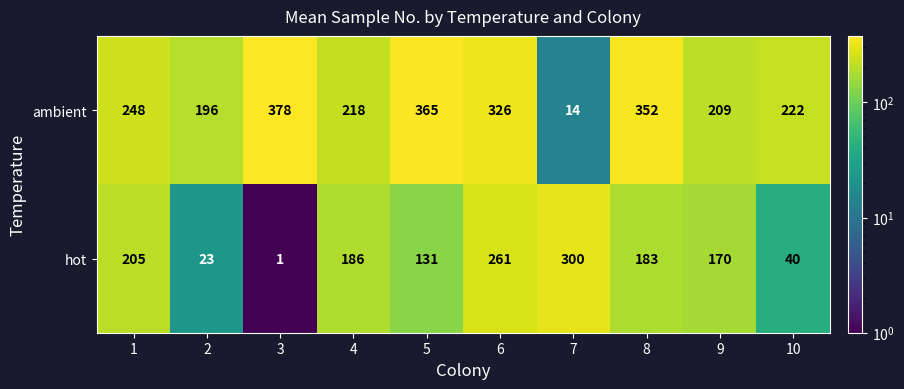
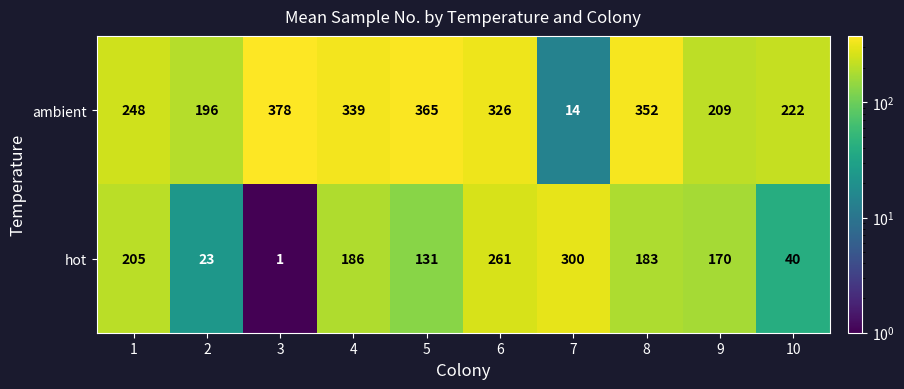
ambient, 4: 218 -> 339
